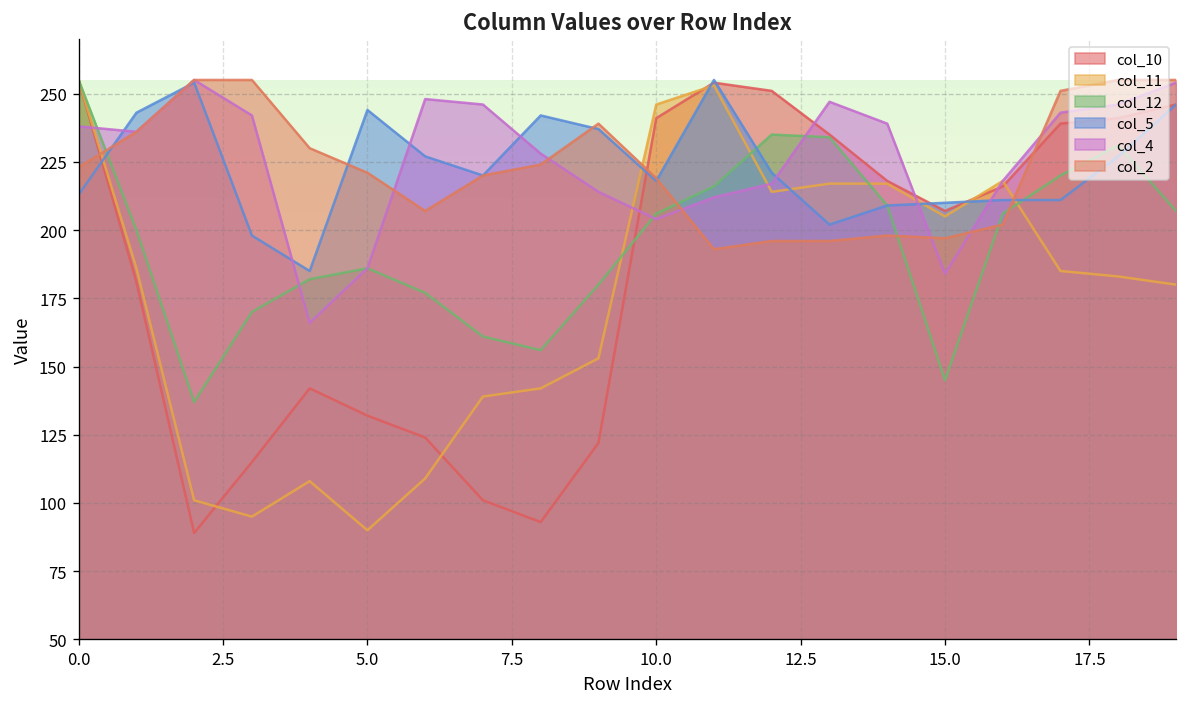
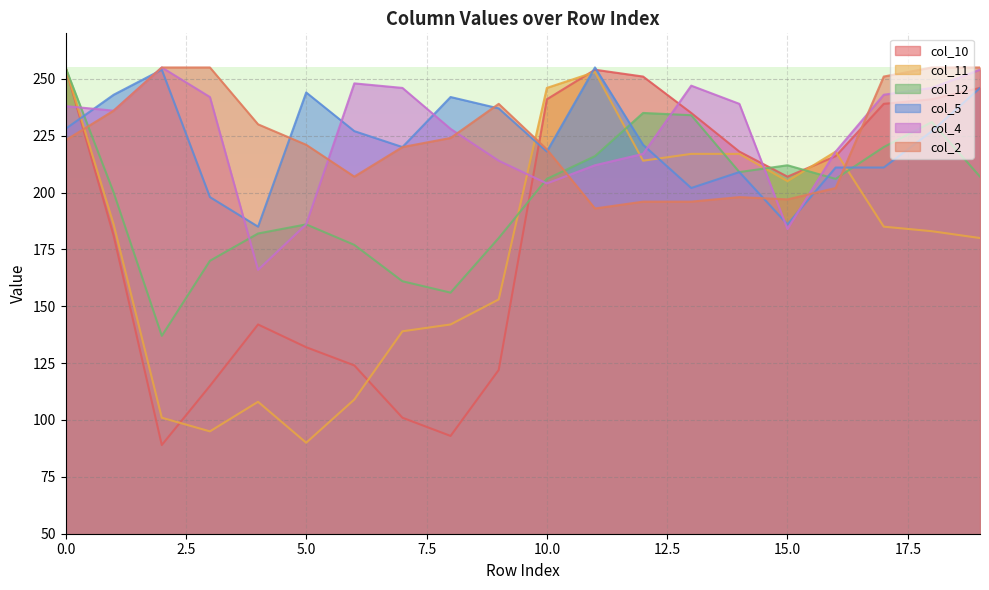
col_5, 0.0: 213 -> 228
col_12, 15.0: 145 -> 212
col_5, 15.0: 210 -> 186
